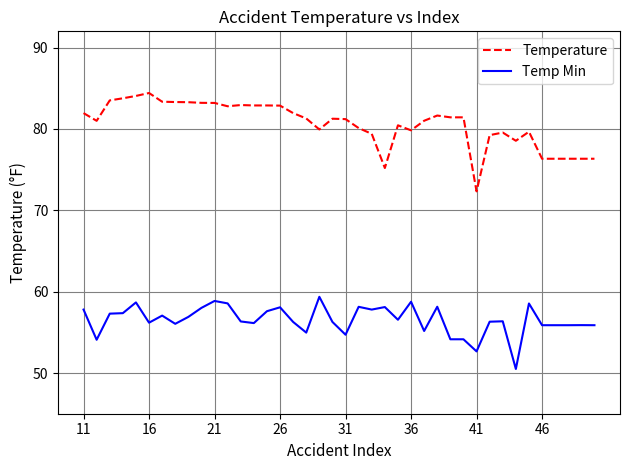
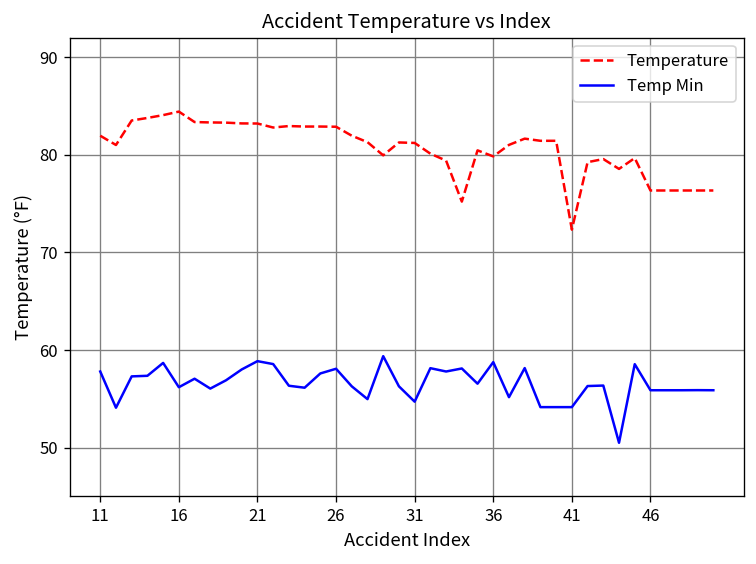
Temp Min, 41: 53 -> 54
